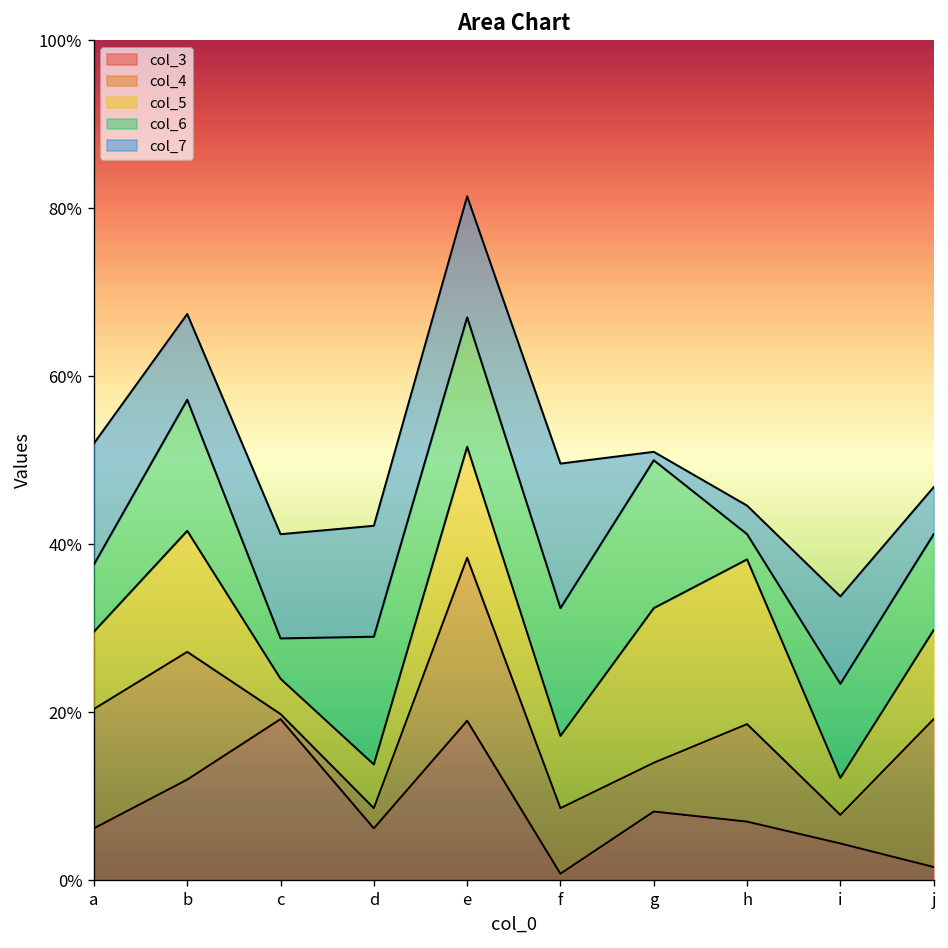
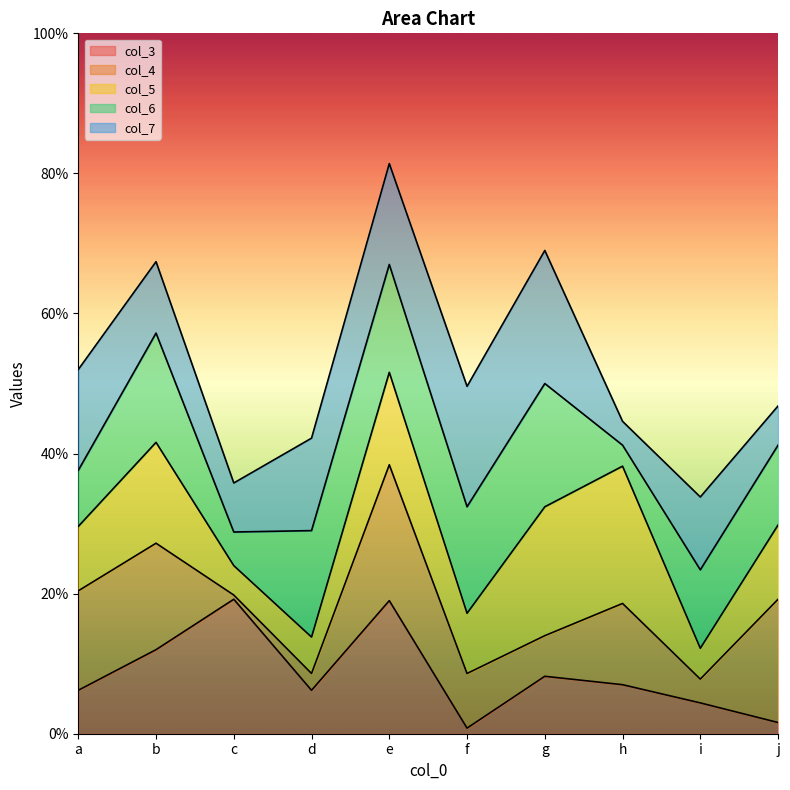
col_7, c: 12% -> 7%
col_7, g: 1% -> 19%
